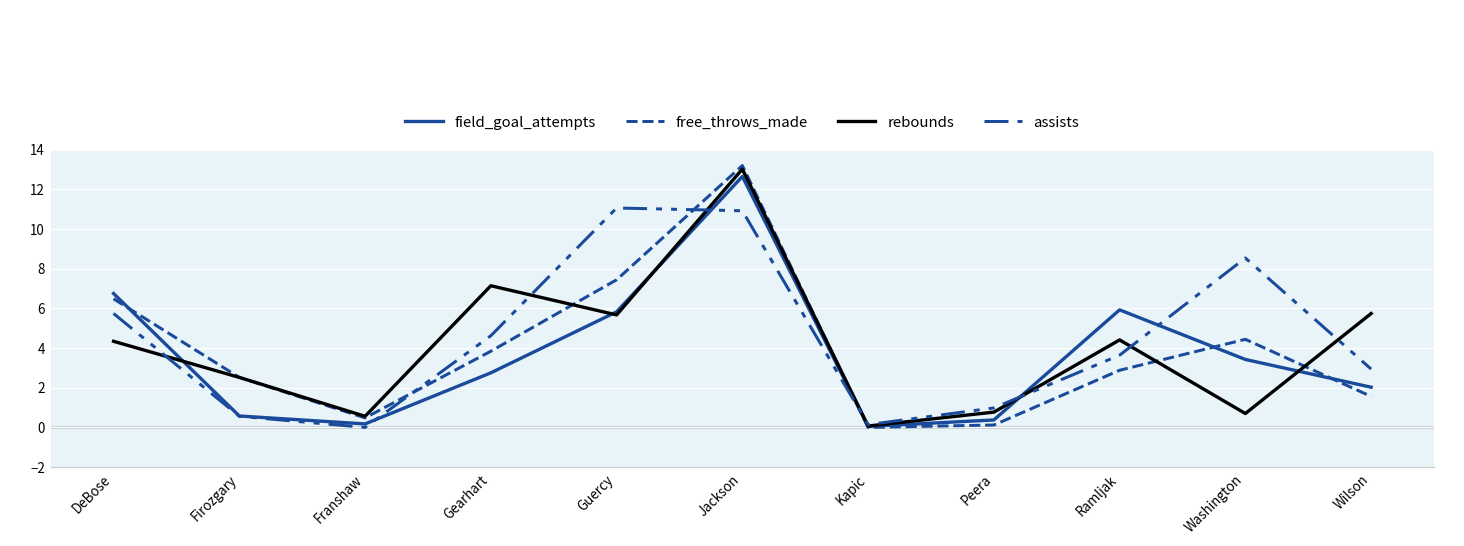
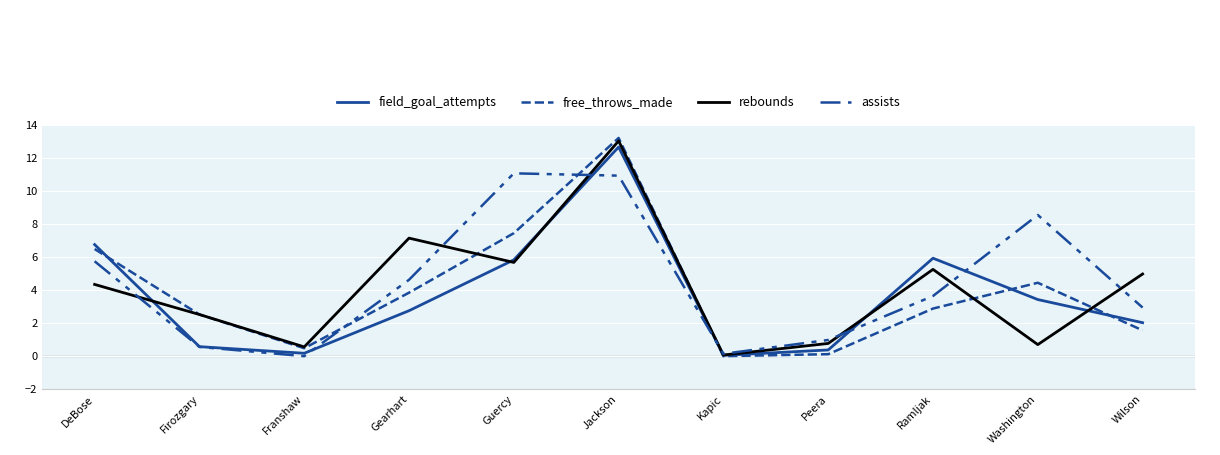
rebounds, Ramljak: 4.4 -> 5.3
rebounds, Wilson: 5.7 -> 5.0
